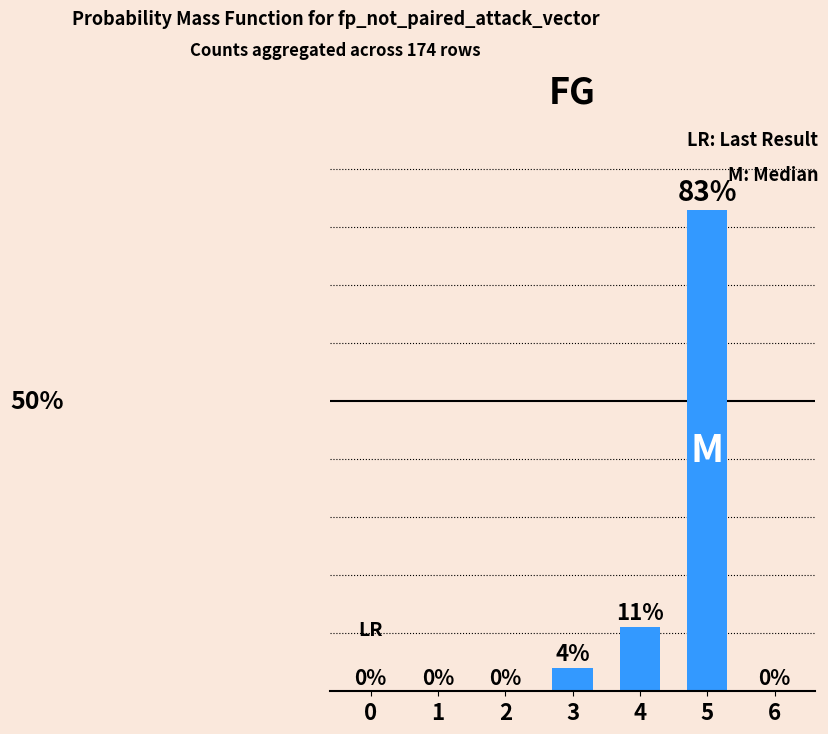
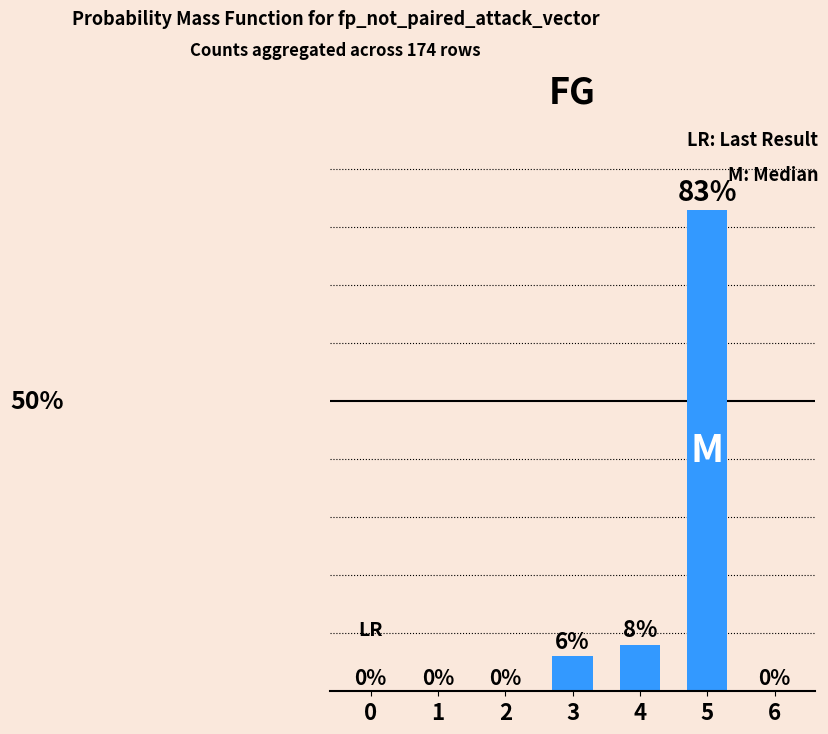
3: 4% -> 6%
4: 11% -> 8%
